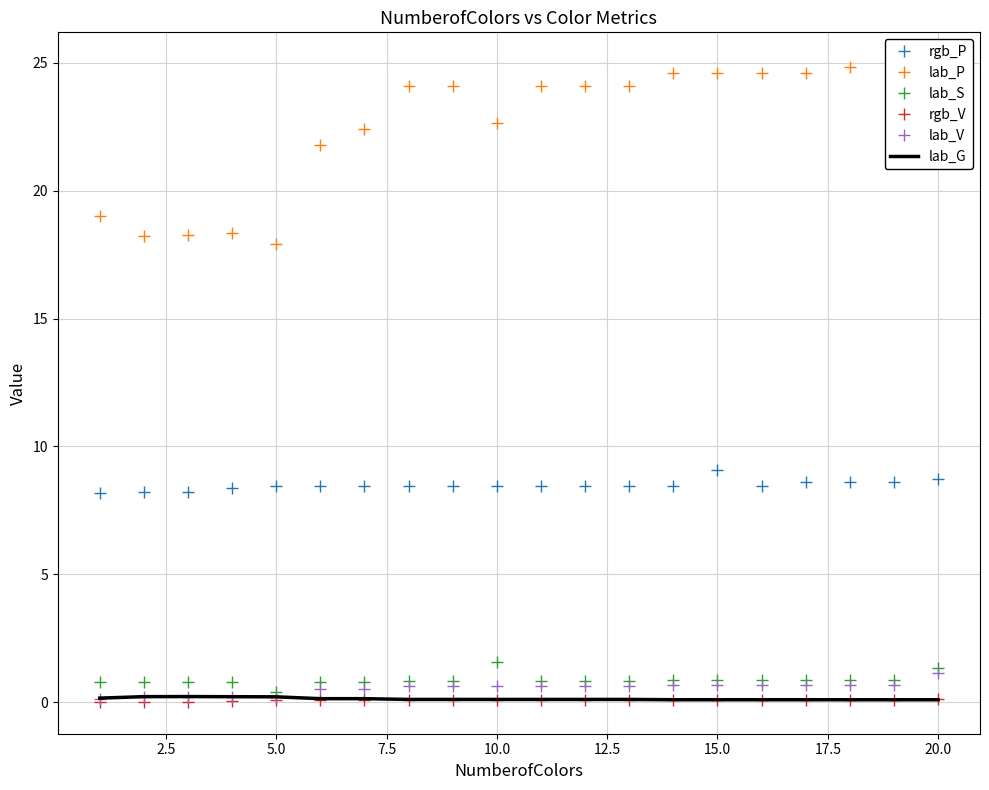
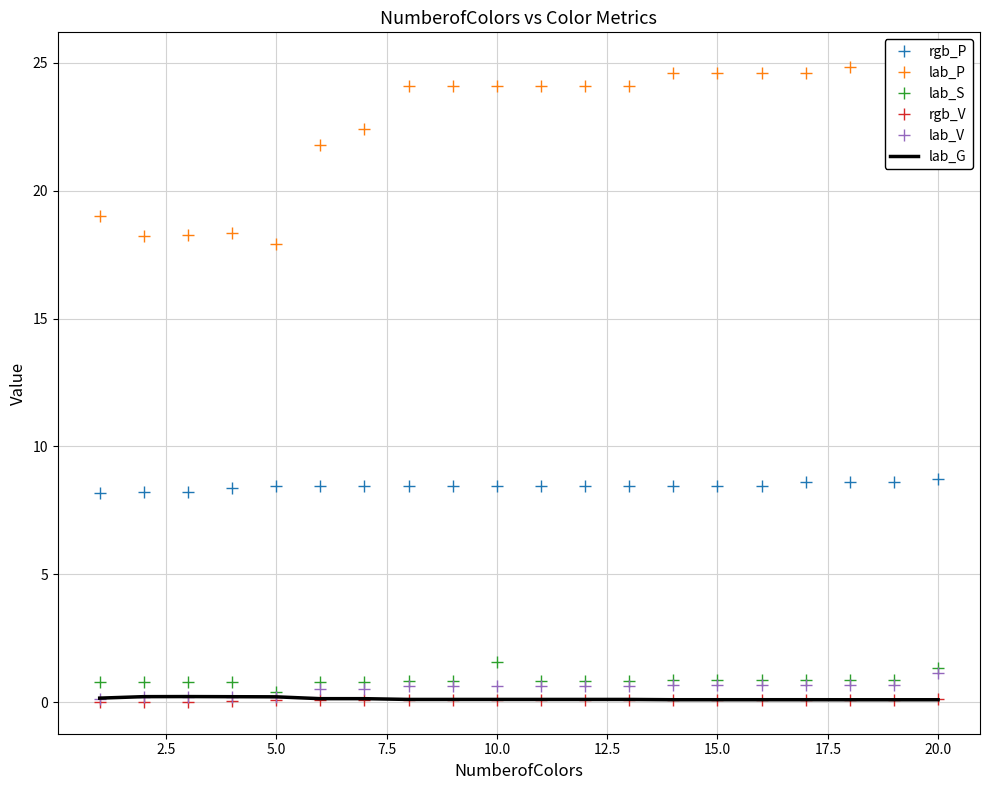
lab_P, 10.0: 22.7 -> 24.1
rgb_P, 15.0: 9.1 -> 8.5
